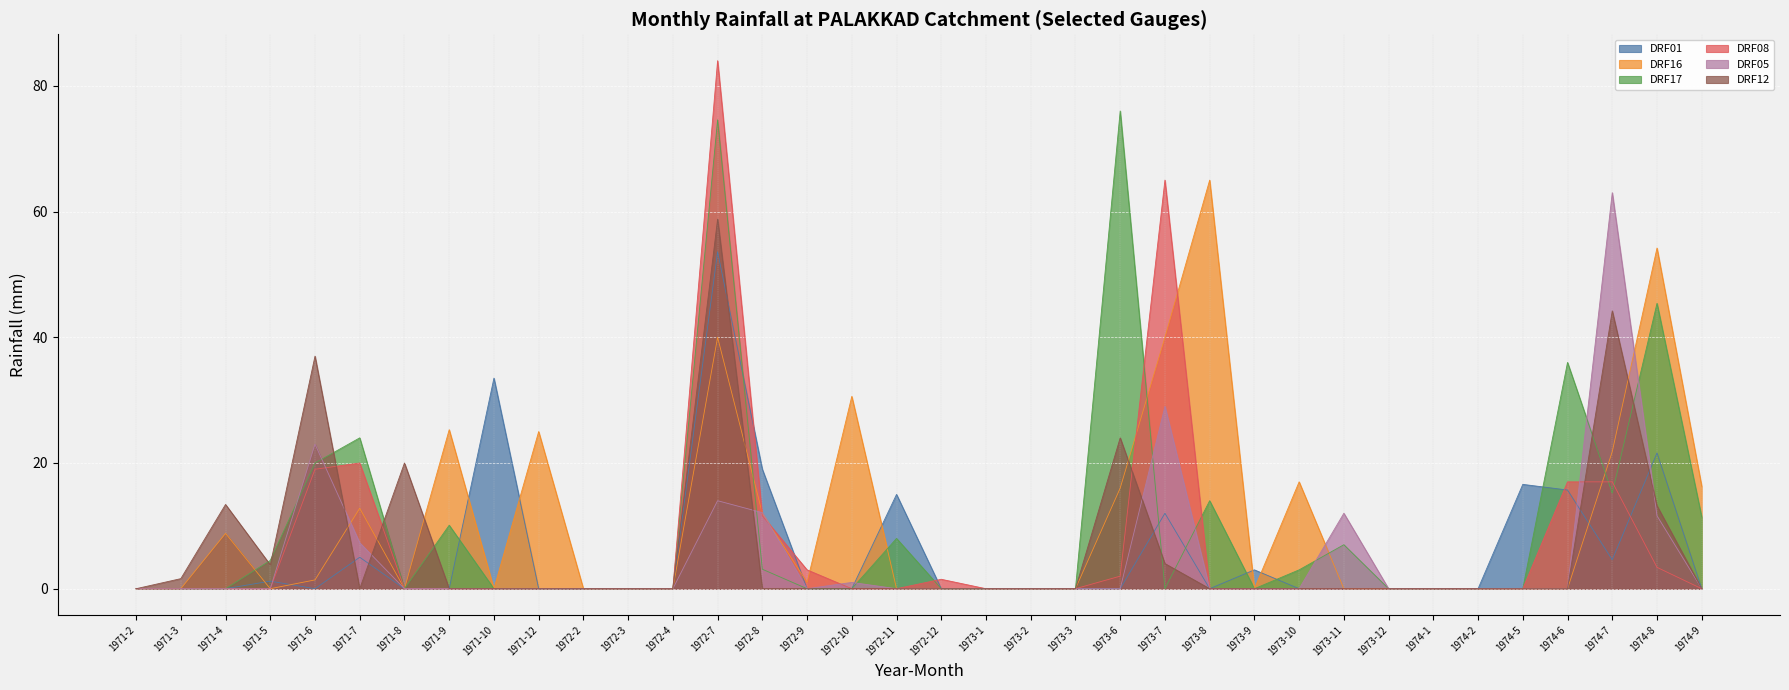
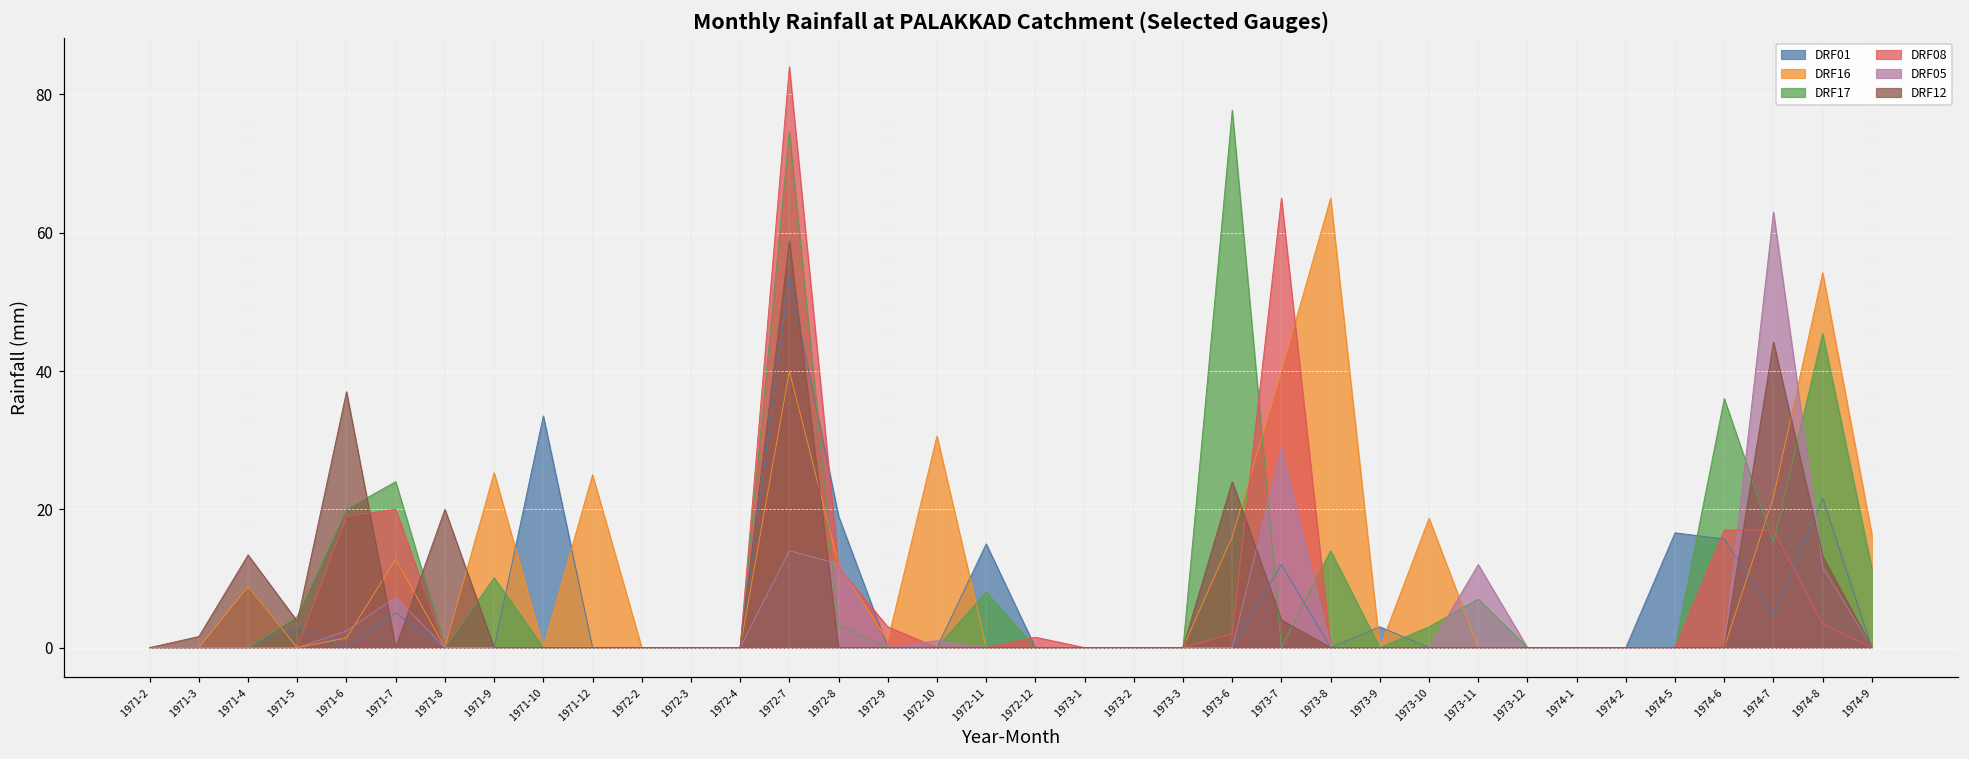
DRF01, 1971-5: 1 -> 3
DRF05, 1971-6: 23 -> 2
DRF17, 1973-6: 76 -> 78
DRF16, 1973-10: 17 -> 19
